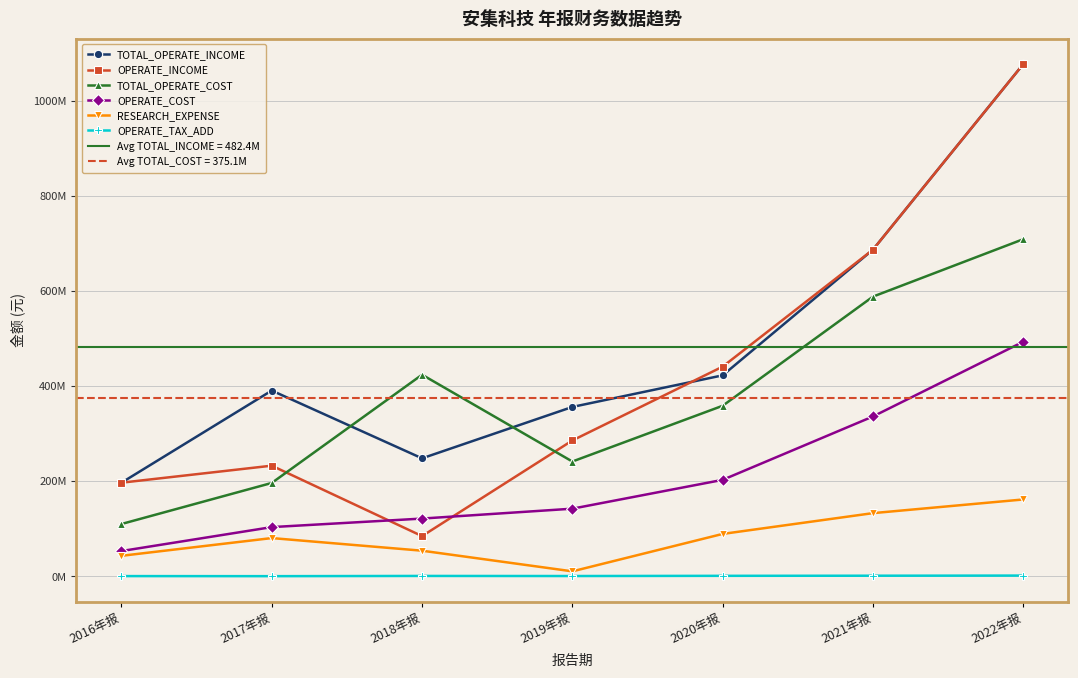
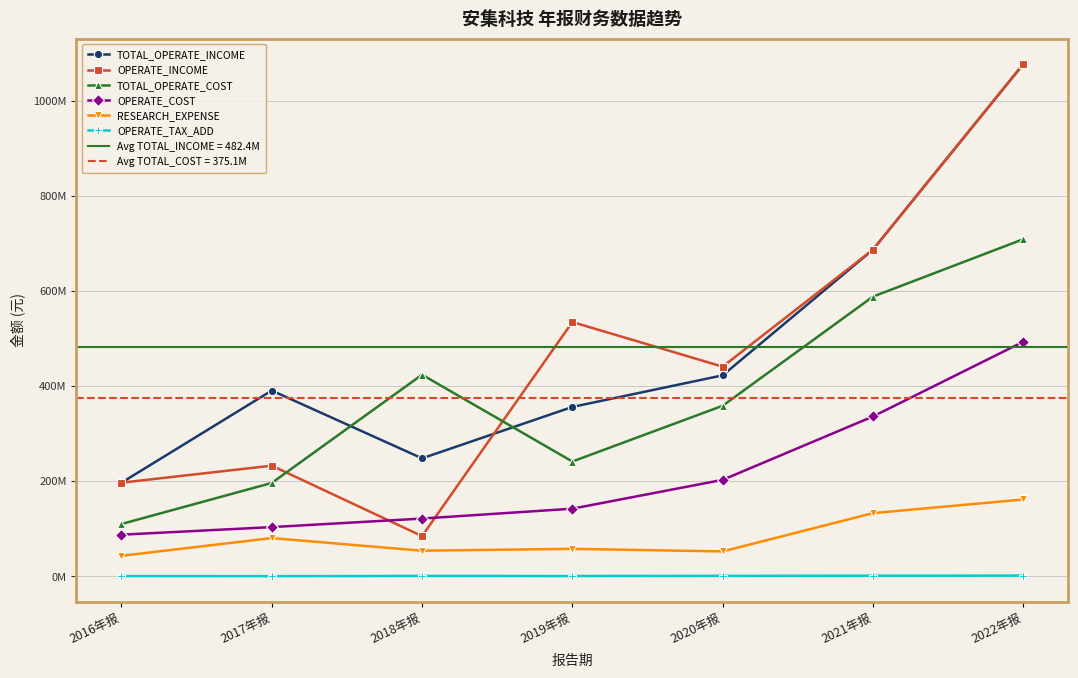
OPERATE_COST, 2016年报: 50000000 -> 90000000
OPERATE_INCOME, 2019年报: 290000000 -> 530000000
RESEARCH_EXPENSE, 2019年报: 10000000 -> 60000000
RESEARCH_EXPENSE, 2020年报: 90000000 -> 50000000
